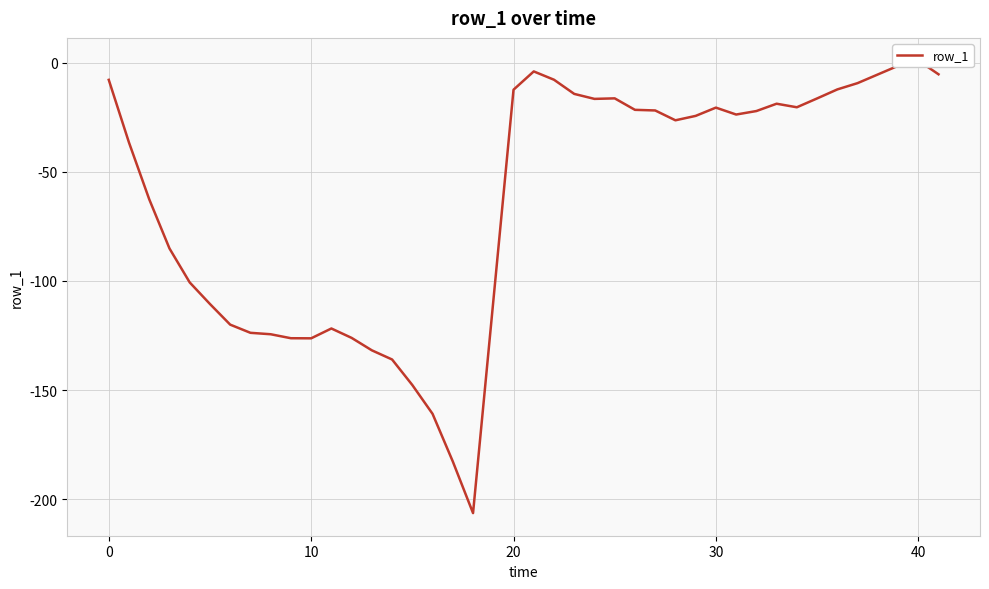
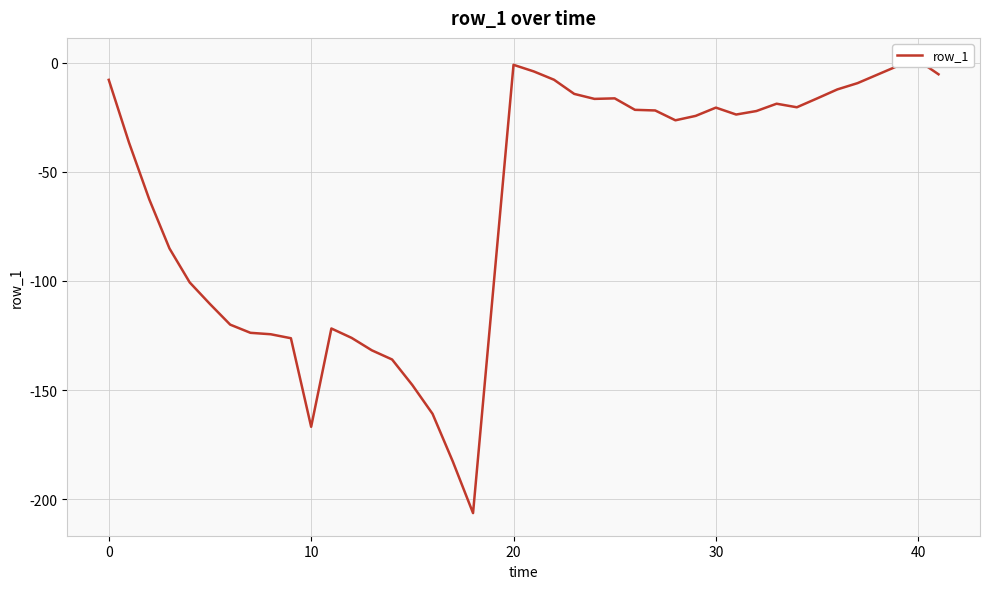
10: -126 -> -167
20: -12 -> -1
